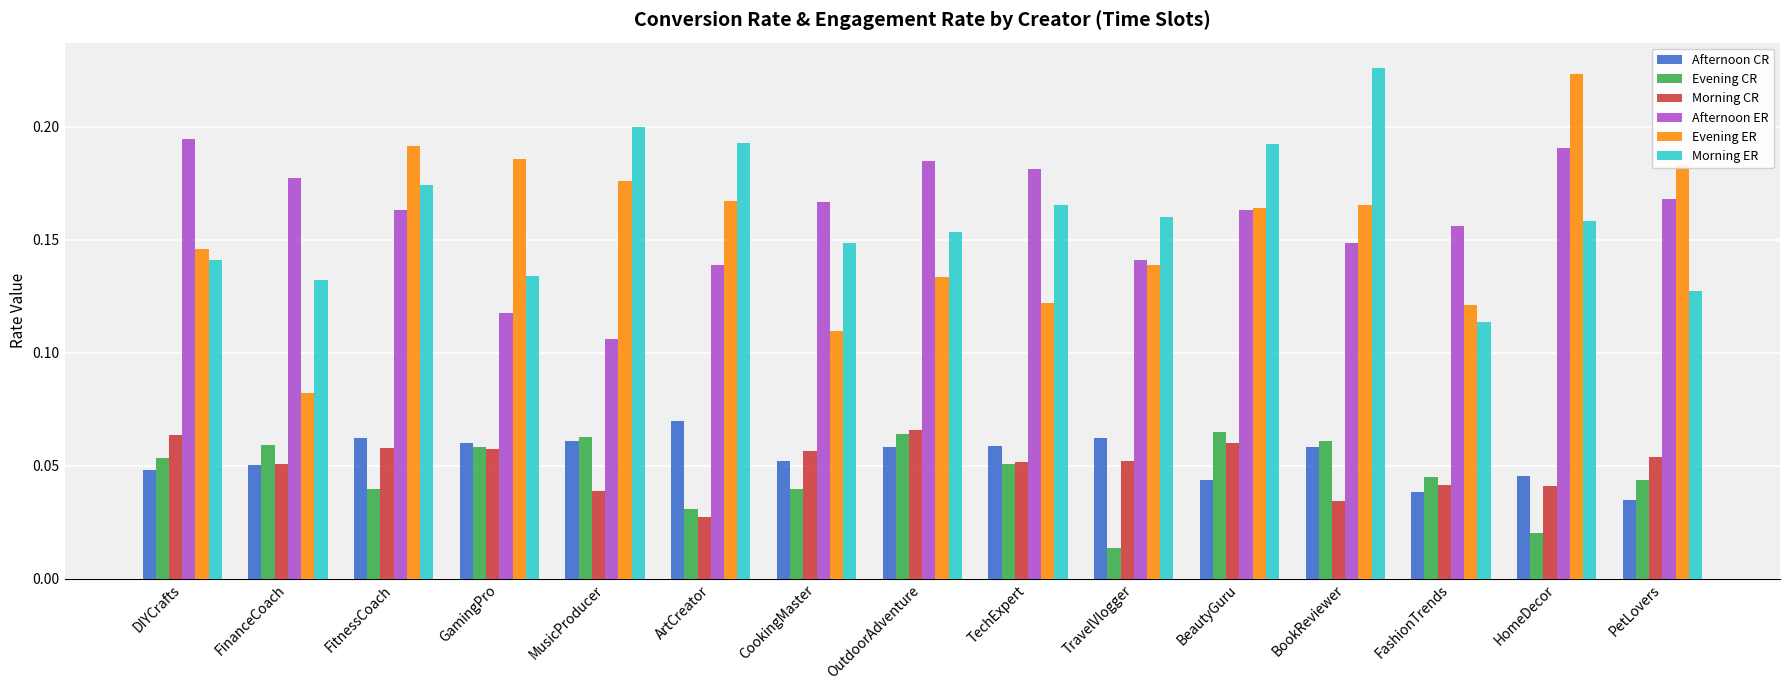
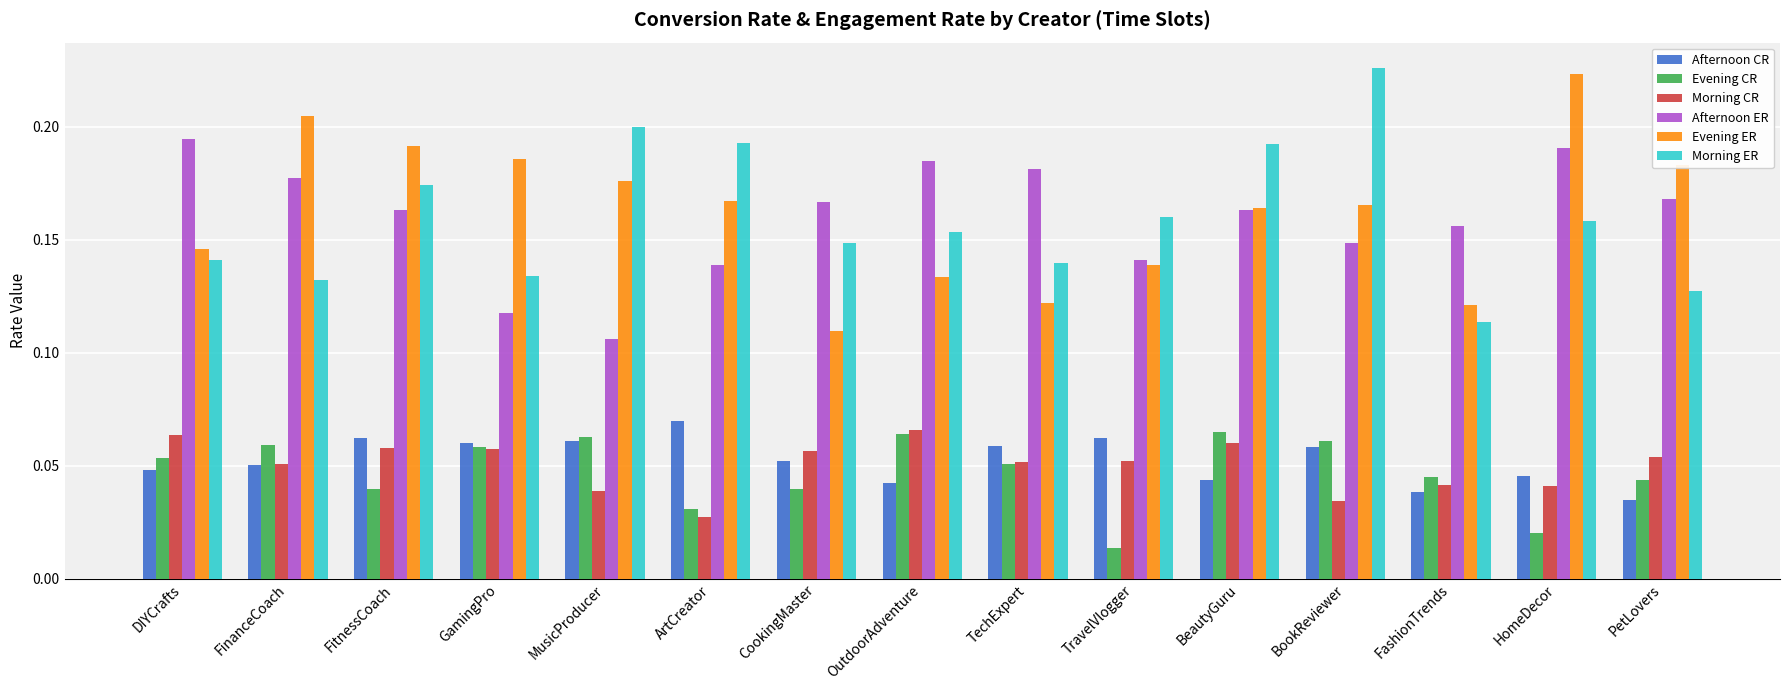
Evening ER, FinanceCoach: 0.082 -> 0.205
Afternoon CR, OutdoorAdventure: 0.058 -> 0.042
Morning ER, TechExpert: 0.166 -> 0.140
